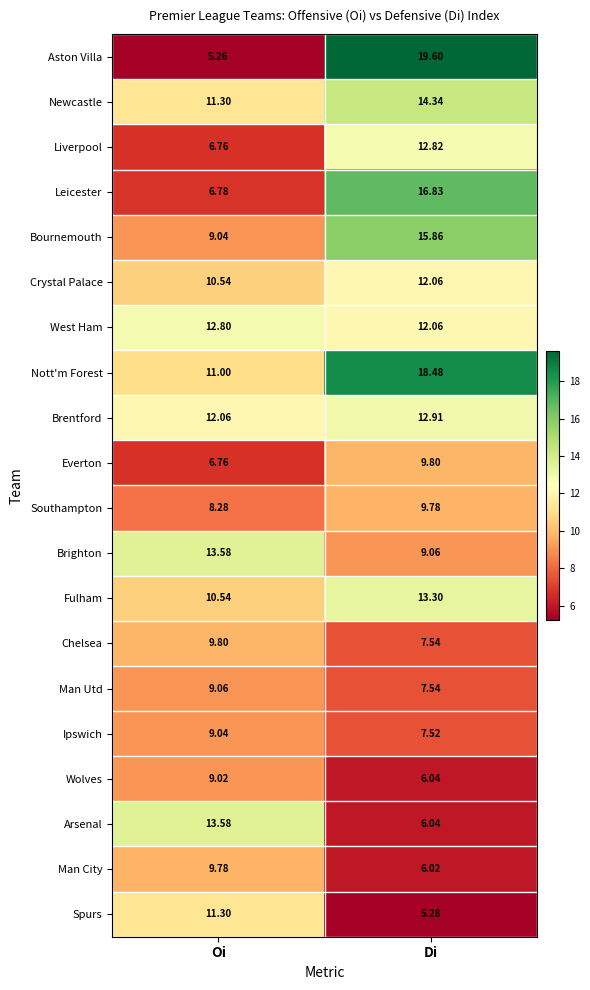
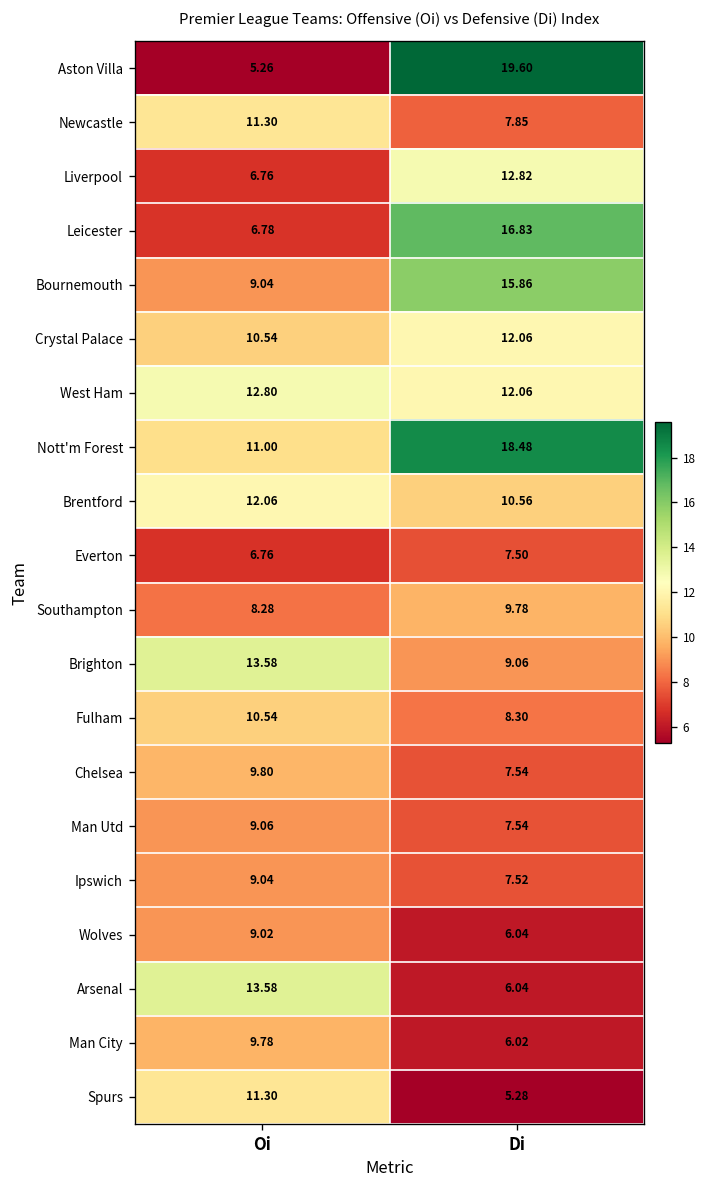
Newcastle, Di: 14.34 -> 7.85
Brentford, Di: 12.91 -> 10.56
Everton, Di: 9.80 -> 7.50
Fulham, Di: 13.30 -> 8.30
